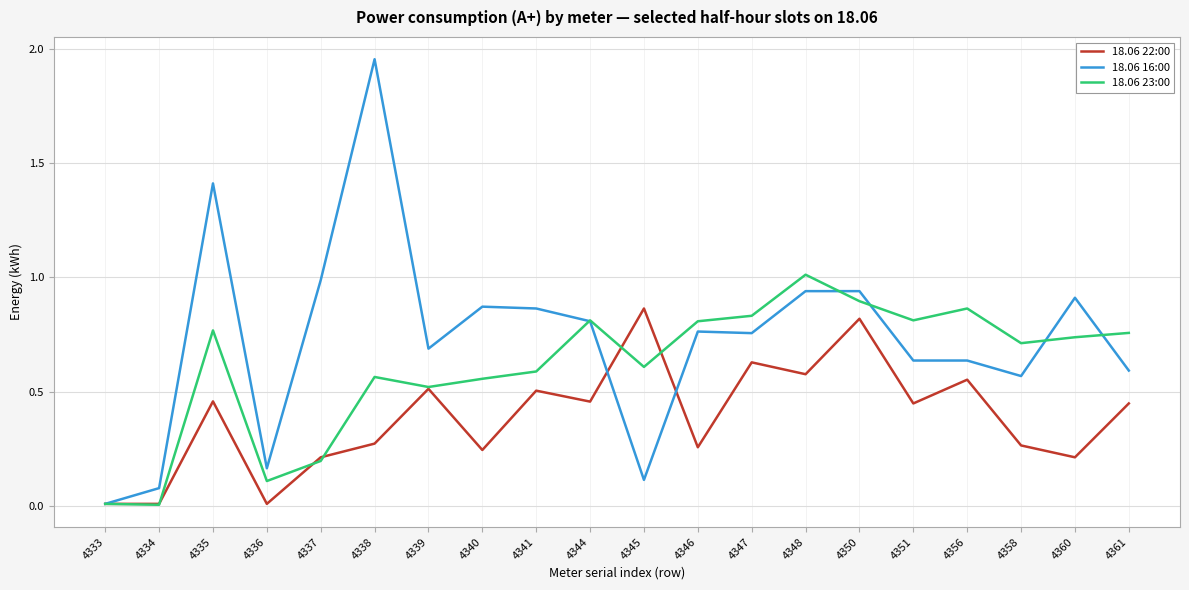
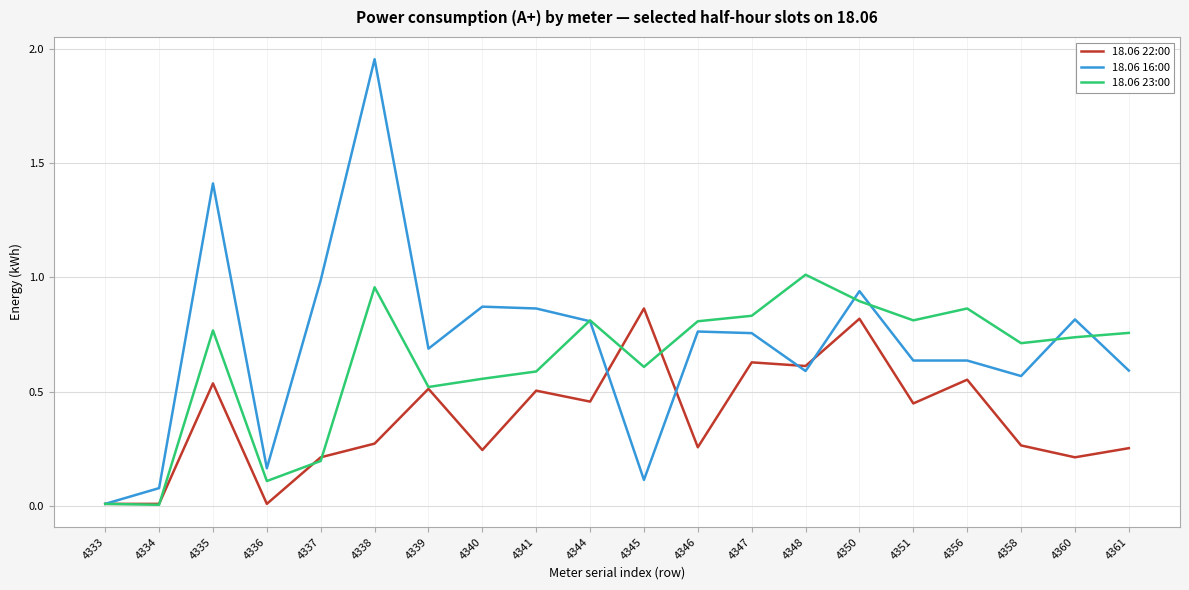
18.06 22:00, 4335: 0.46 -> 0.54
18.06 23:00, 4338: 0.56 -> 0.96
18.06 22:00, 4348: 0.58 -> 0.61
18.06 16:00, 4348: 0.94 -> 0.59
18.06 16:00, 4360: 0.91 -> 0.82
18.06 22:00, 4361: 0.45 -> 0.25
